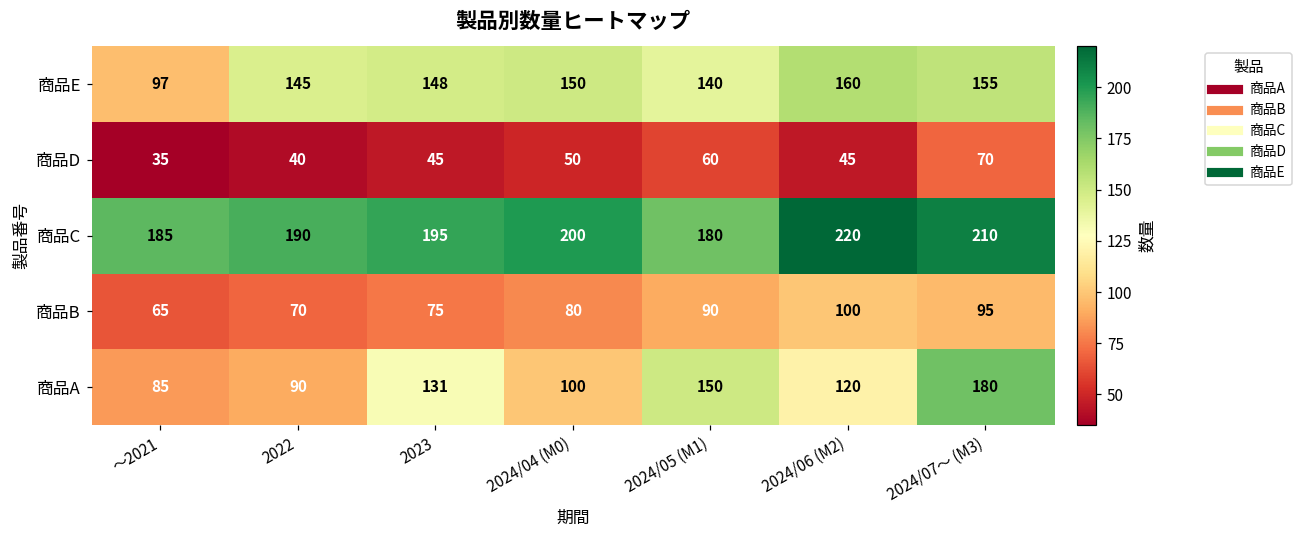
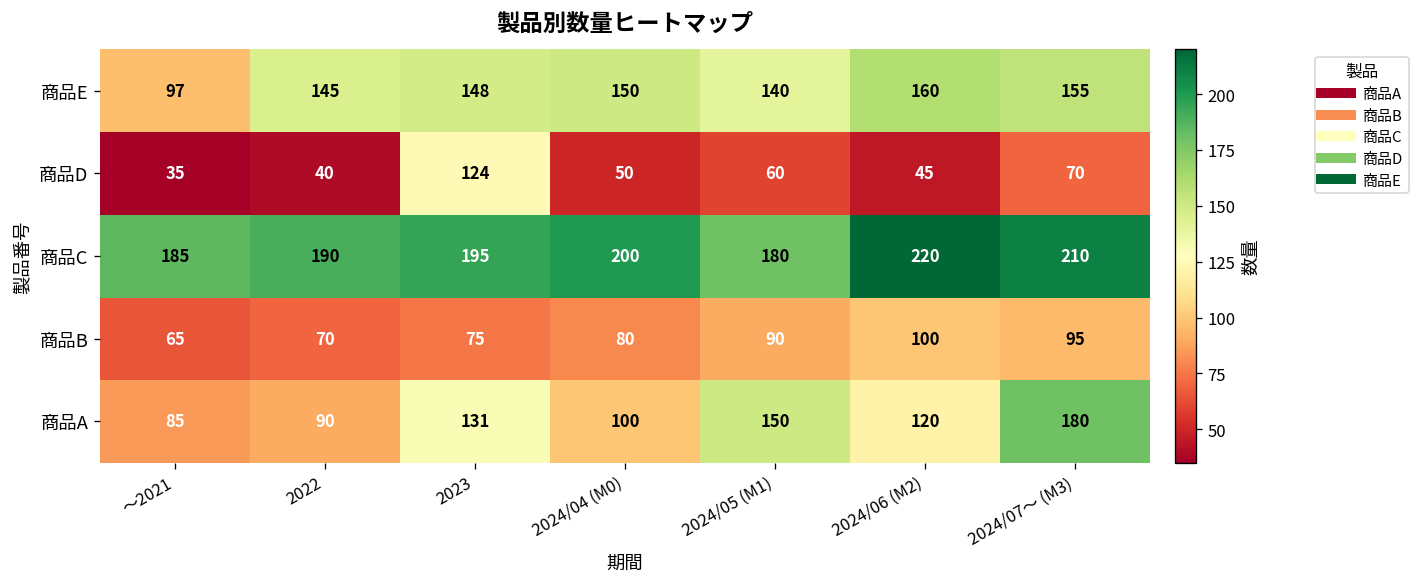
商品D, 2023: 45 -> 124
